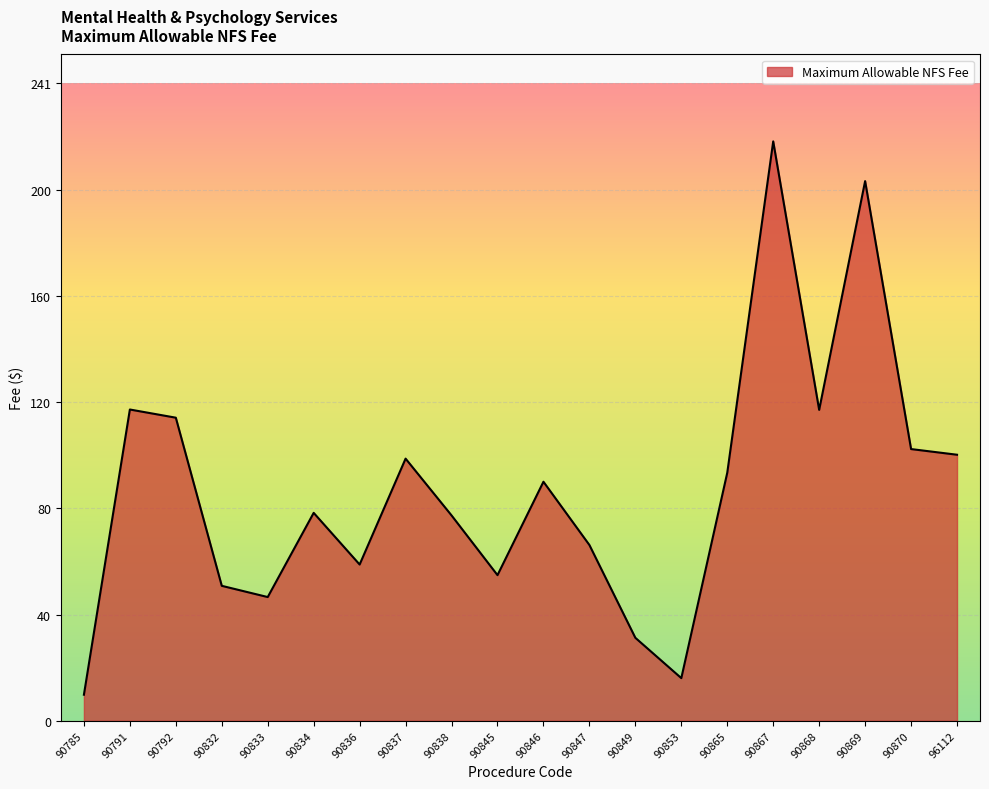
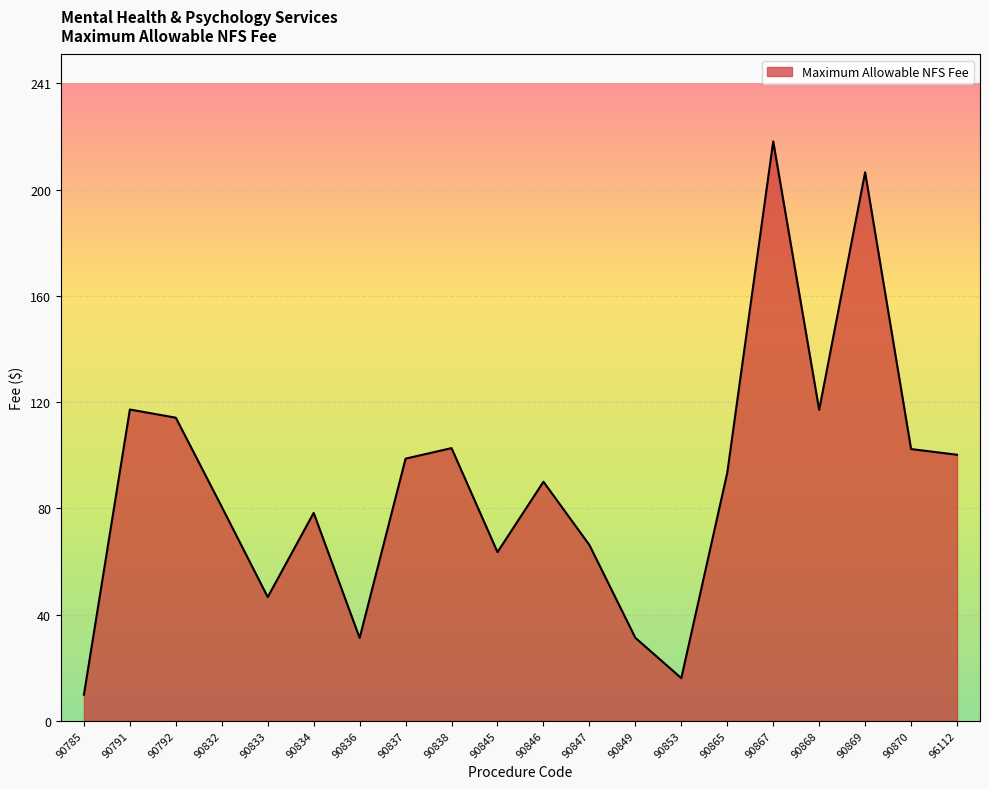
90832: 51 -> 81
90836: 59 -> 31
90838: 78 -> 103
90845: 55 -> 64
90869: 204 -> 207
